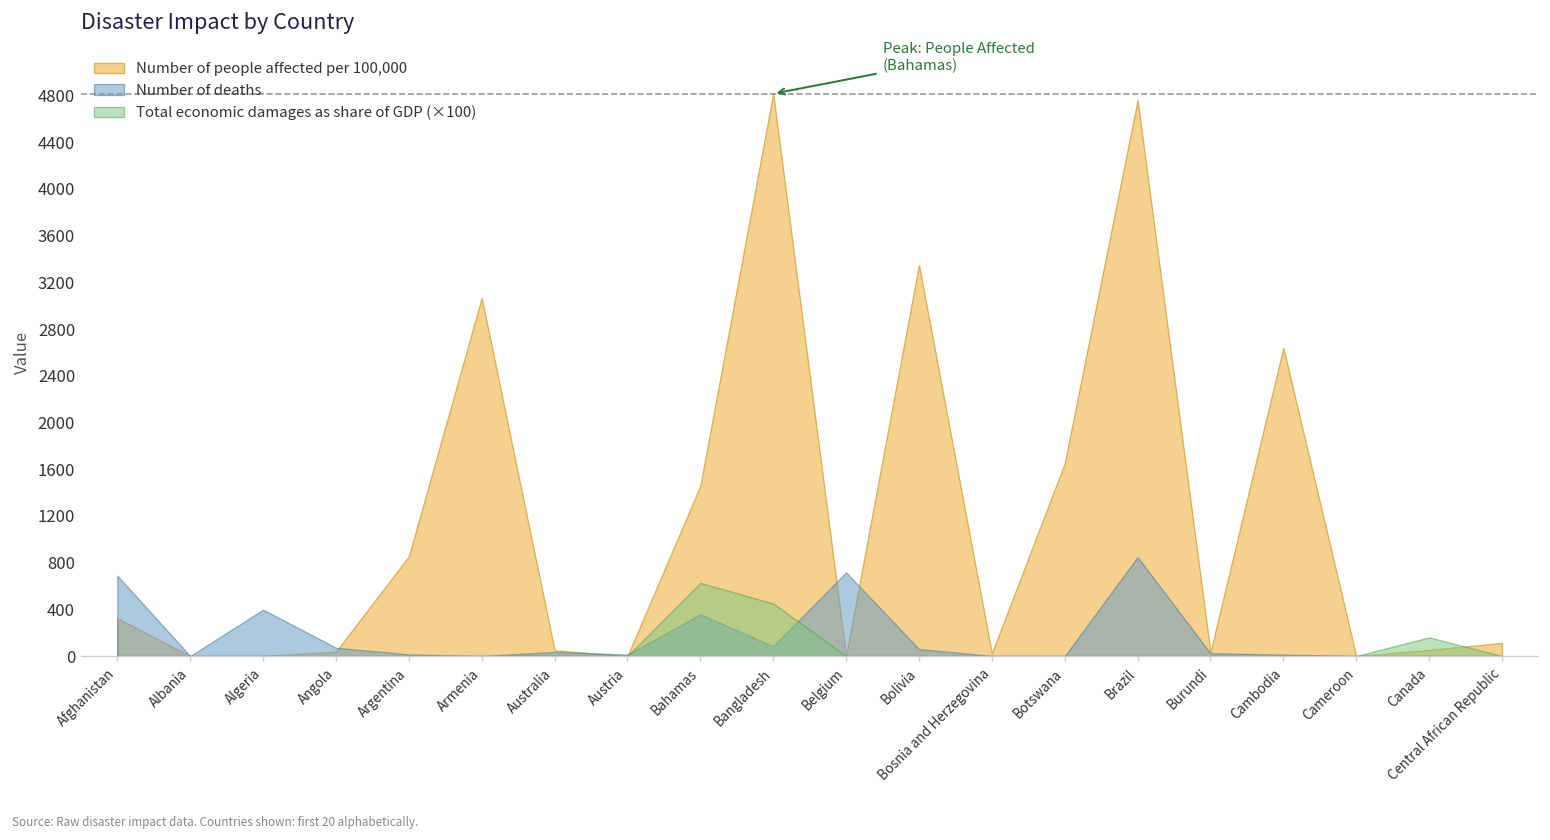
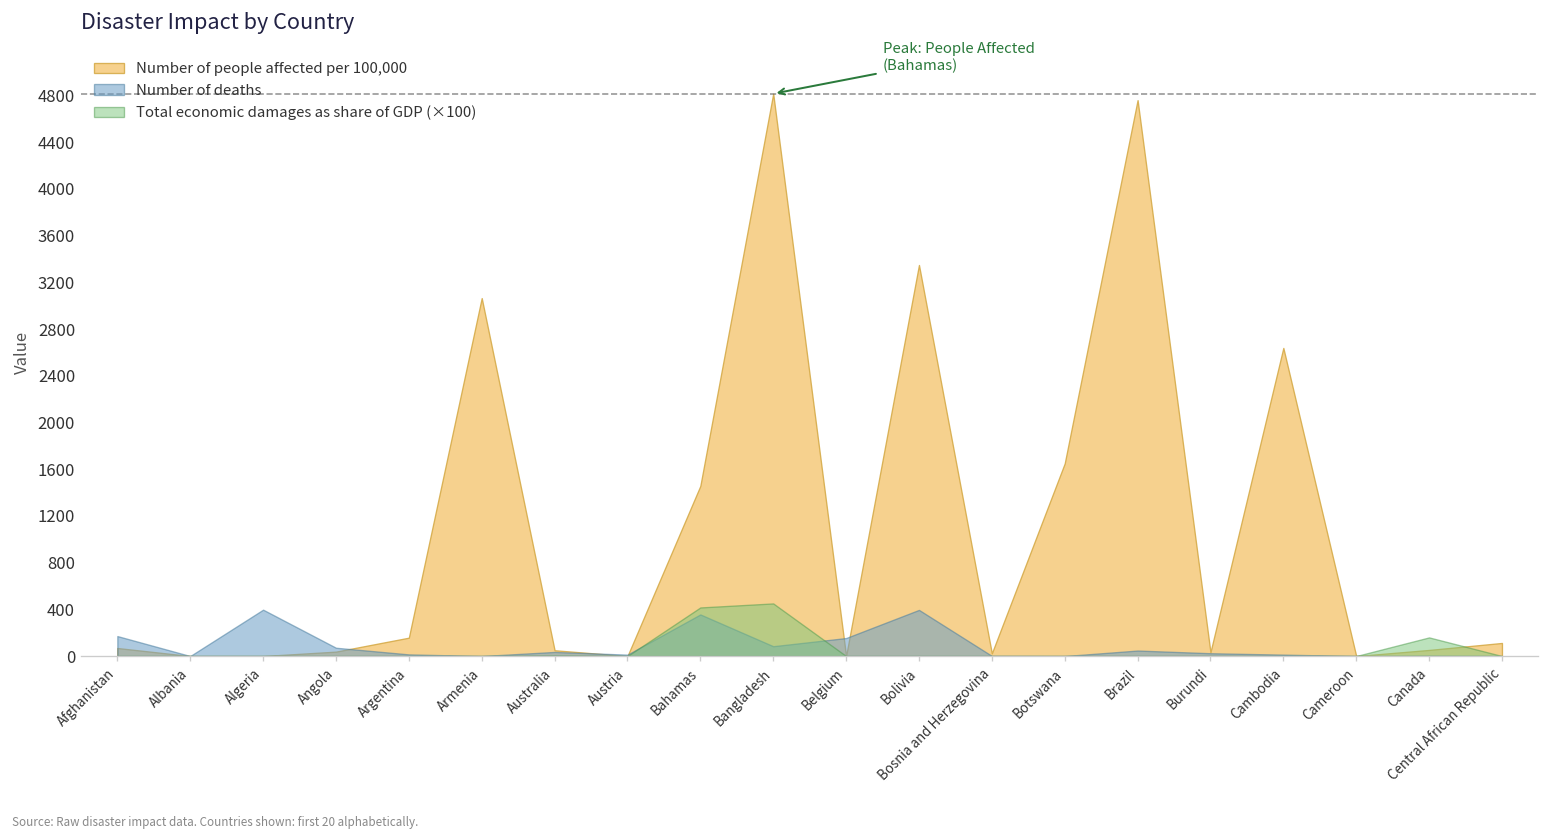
Number of people affected per 100,000, Afghanistan: 300 -> 100
Number of deaths, Afghanistan: 700 -> 200
Number of people affected per 100,000, Argentina: 900 -> 200
Total economic damages as share of GDP (×100), Bahamas: 600 -> 400
Number of deaths, Belgium: 700 -> 200
Number of deaths, Bolivia: 100 -> 400
Number of deaths, Brazil: 800 -> 0
